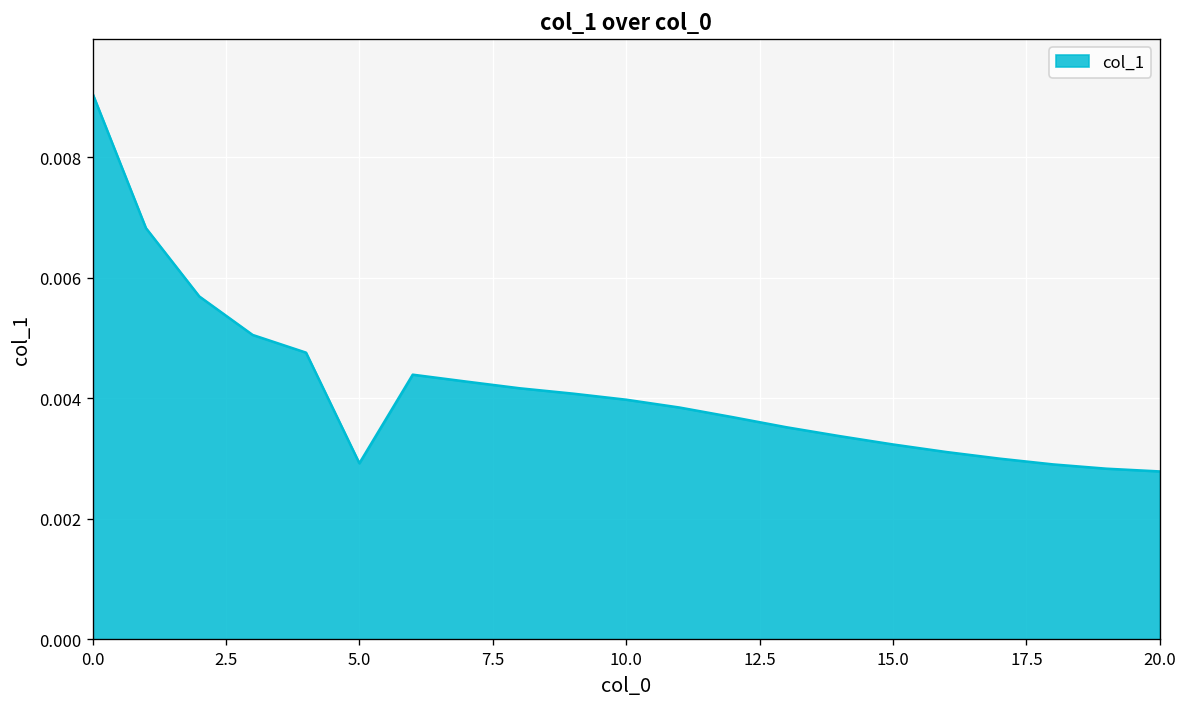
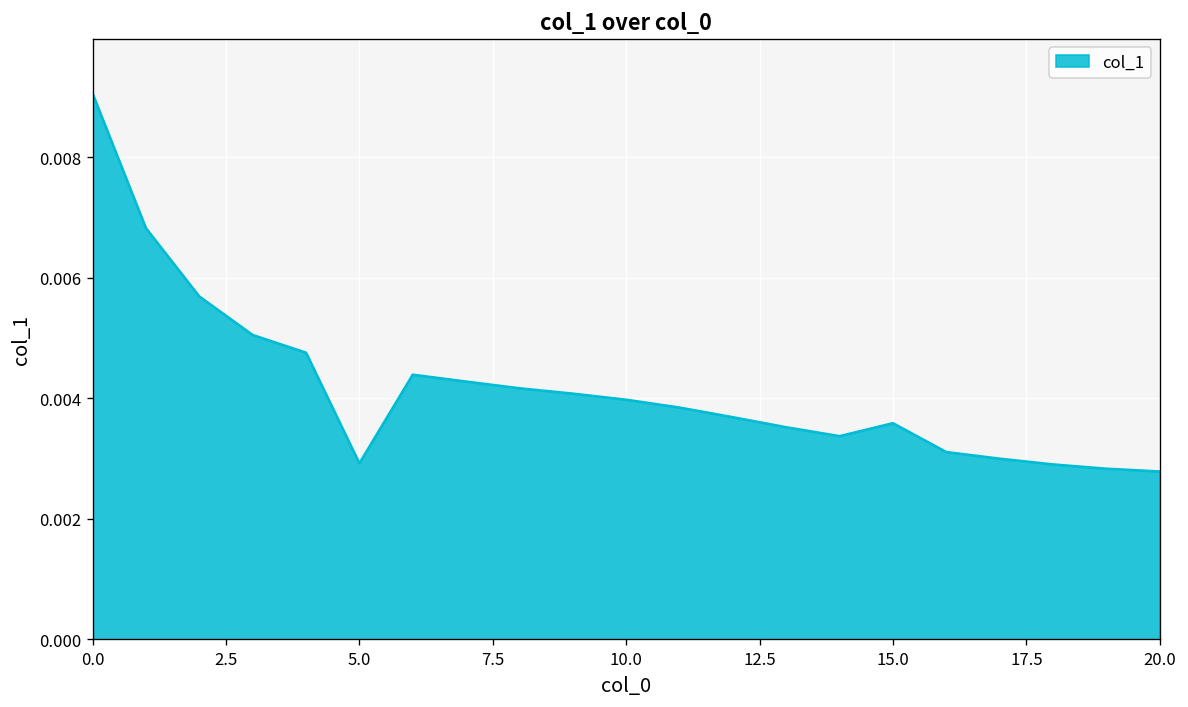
15.0: 0.0032 -> 0.0036
